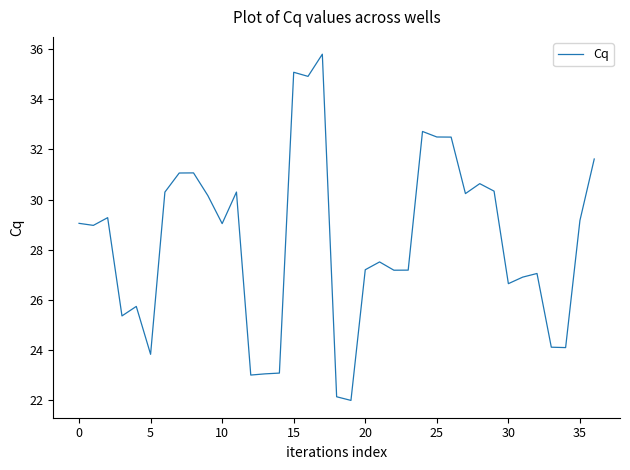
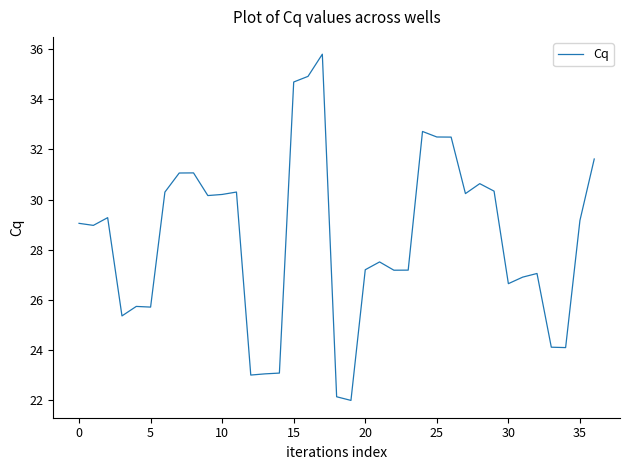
5: 23.8 -> 25.7
10: 29.0 -> 30.2
15: 35.1 -> 34.7
